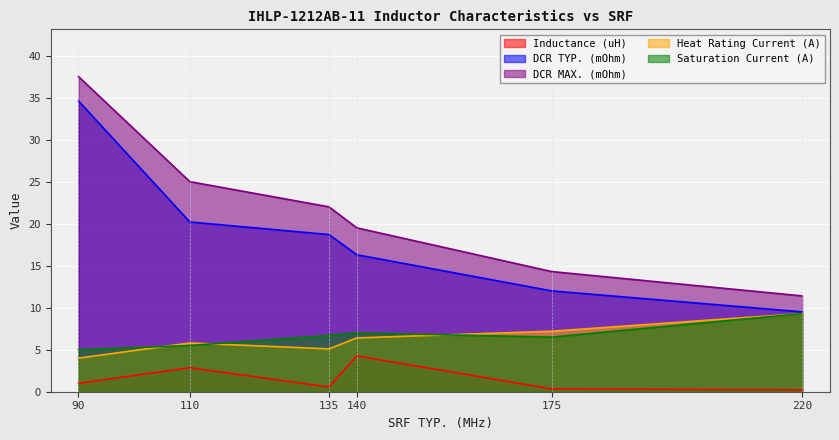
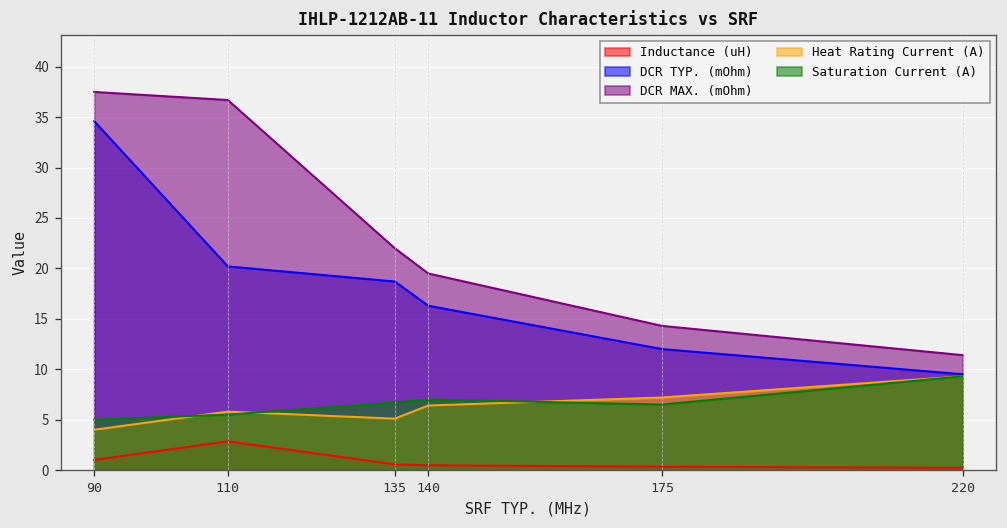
DCR MAX. (mOhm), 110: 25 -> 37
Inductance (uH), 140: 4 -> 0
